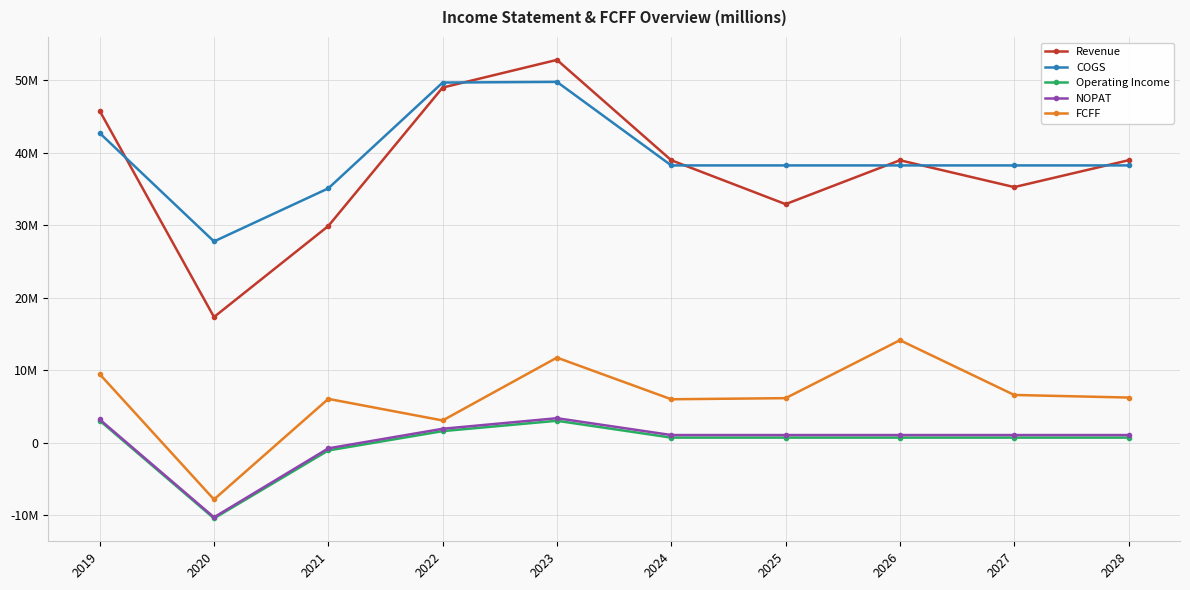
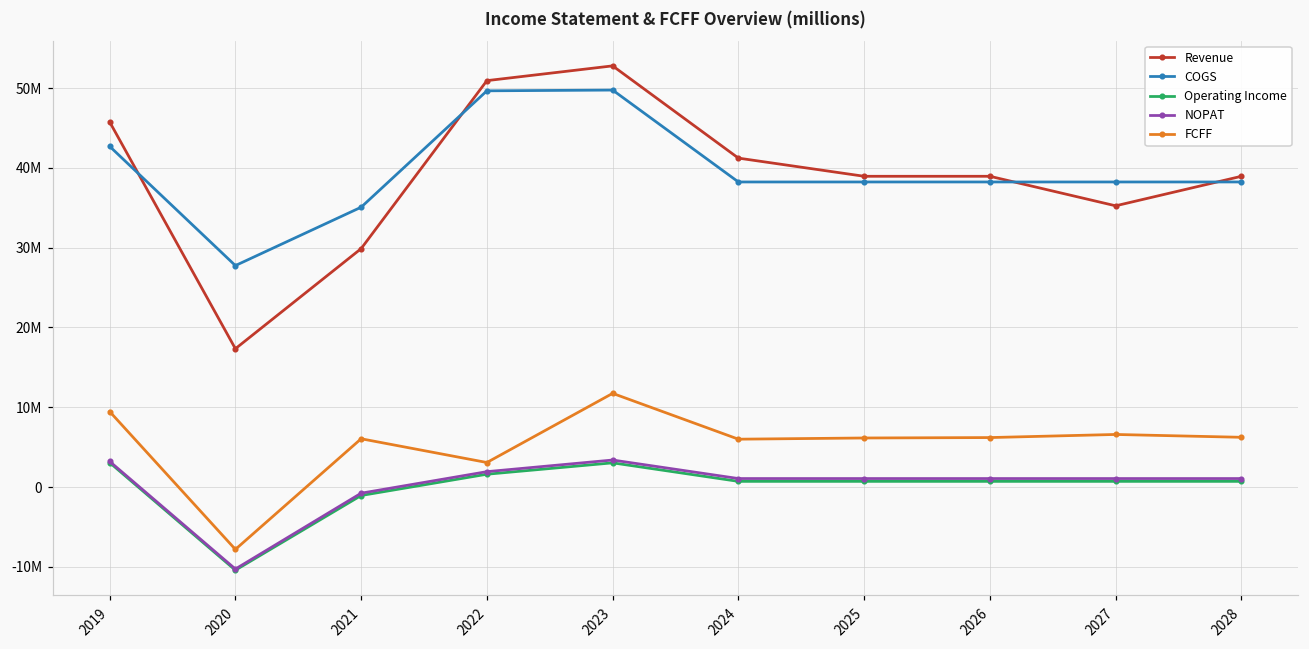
Revenue, 2022: 49000000 -> 51000000
Revenue, 2024: 39000000 -> 41000000
Revenue, 2025: 33000000 -> 39000000
FCFF, 2026: 14000000 -> 6000000
